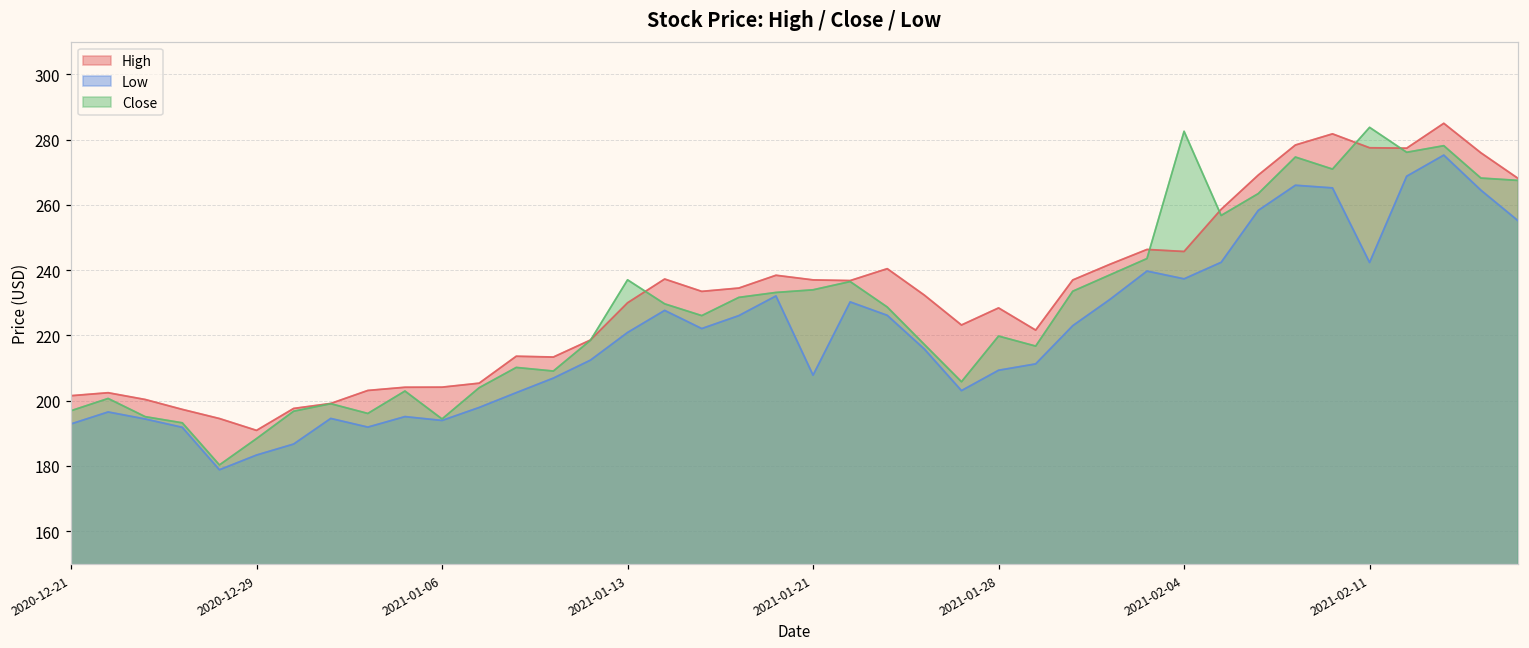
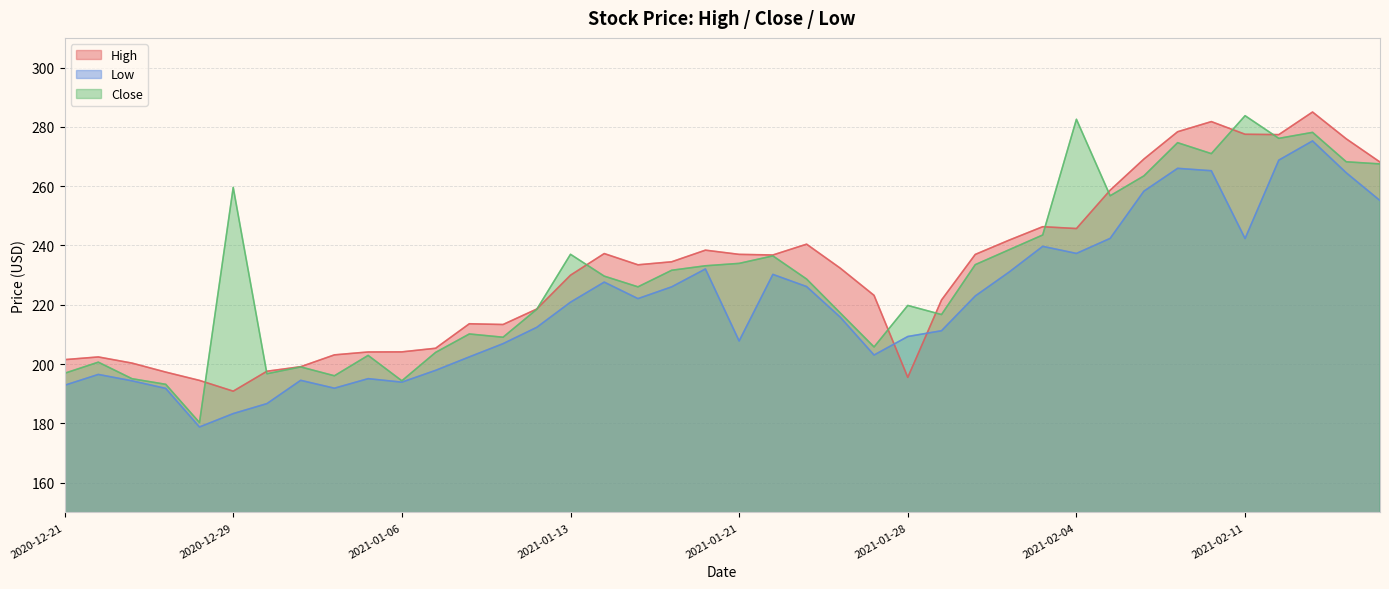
Close, 2020-12-29: 188 -> 260
High, 2021-01-28: 228 -> 196
